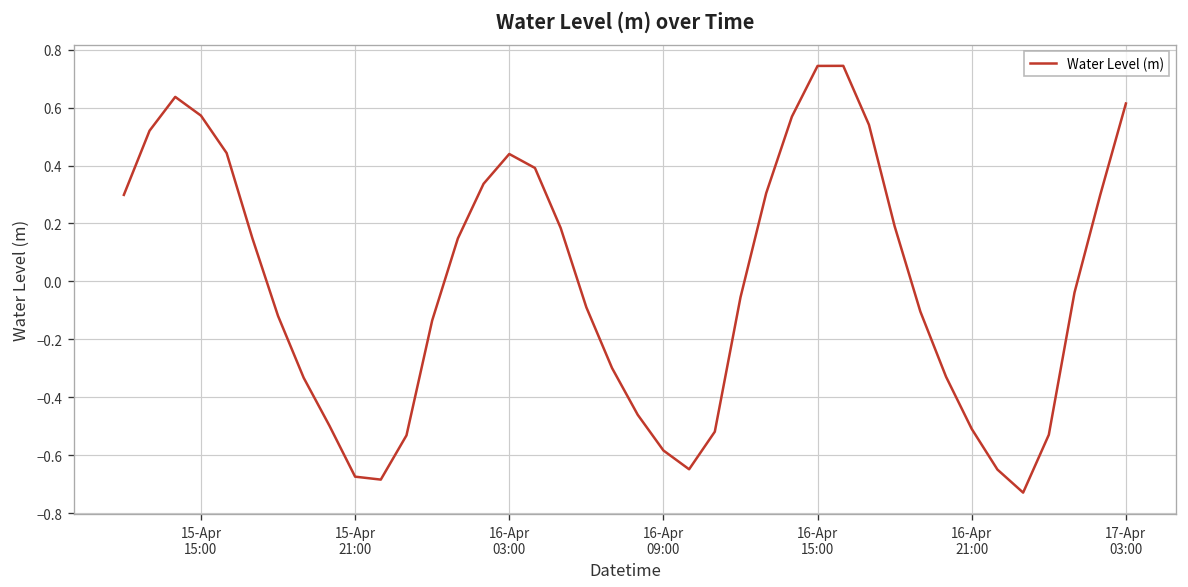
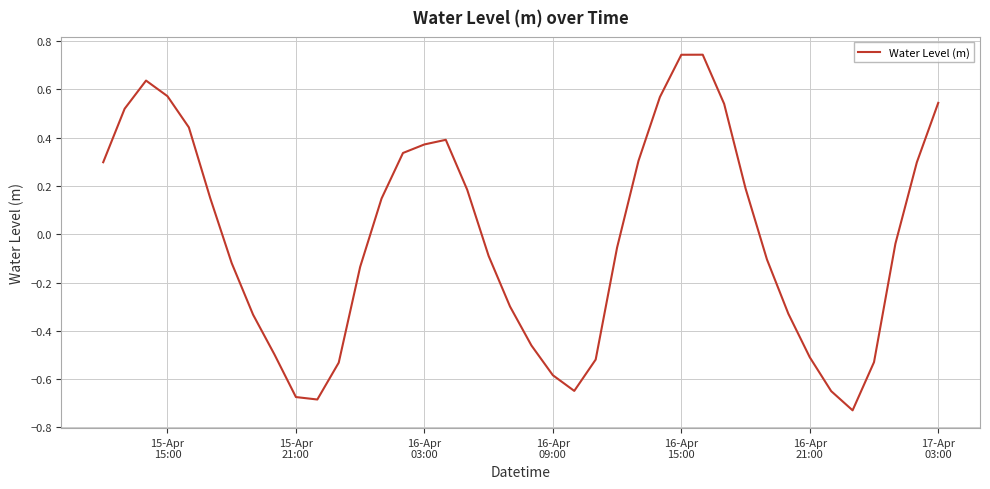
16-Apr 03:00: 0.44 -> 0.37
17-Apr 03:00: 0.61 -> 0.54
